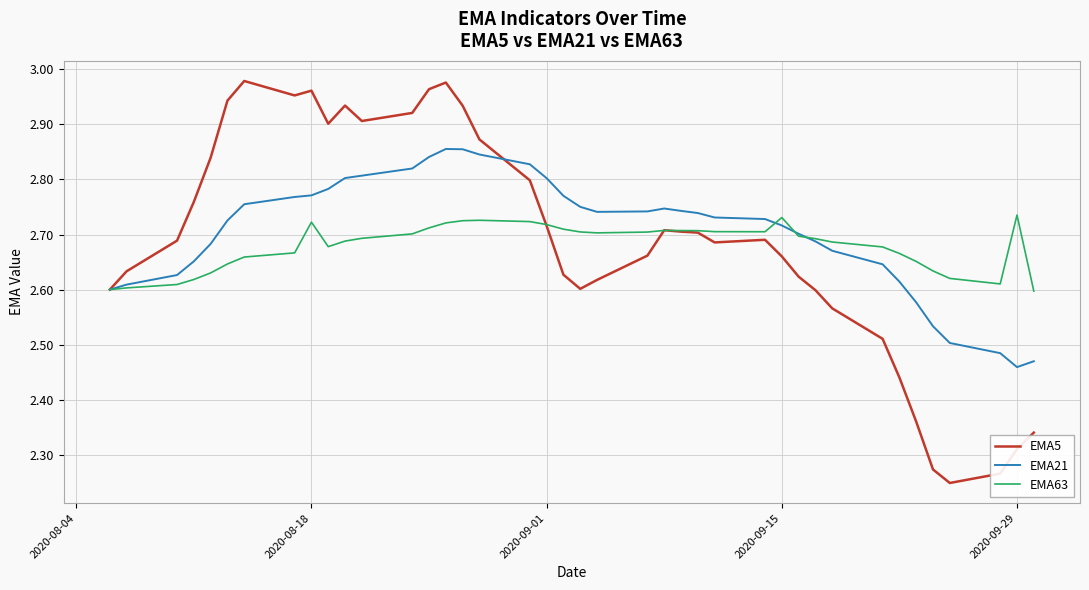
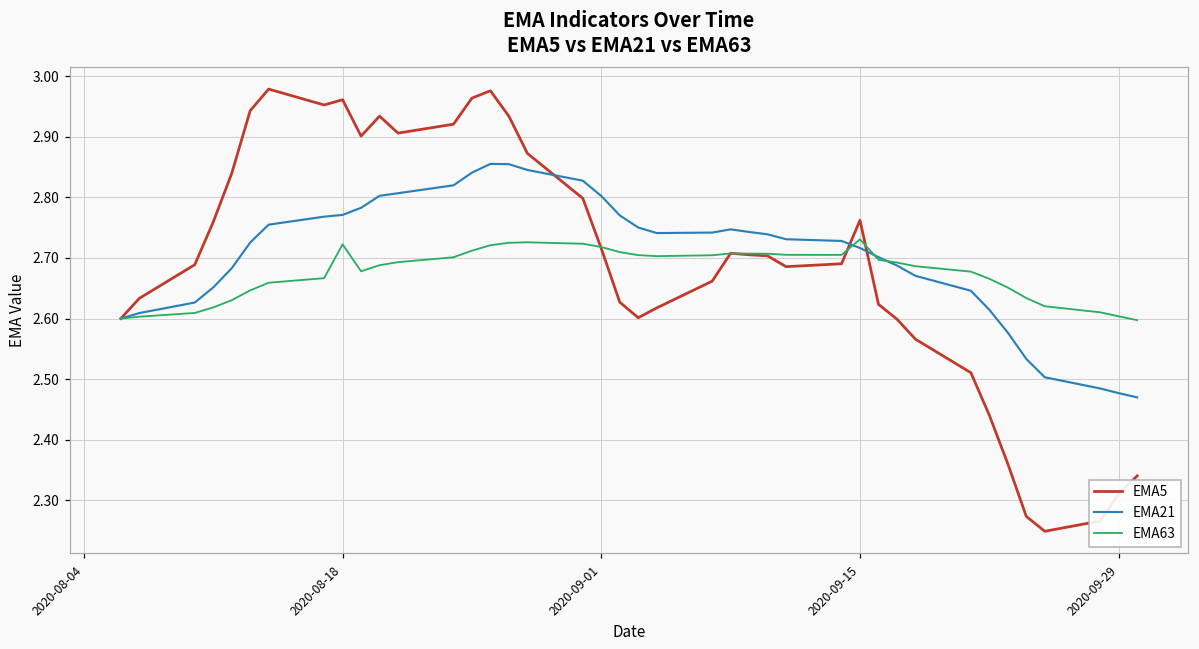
EMA5, 2020-09-15: 2.66 -> 2.76
EMA21, 2020-09-29: 2.46 -> 2.48
EMA63, 2020-09-29: 2.74 -> 2.60
